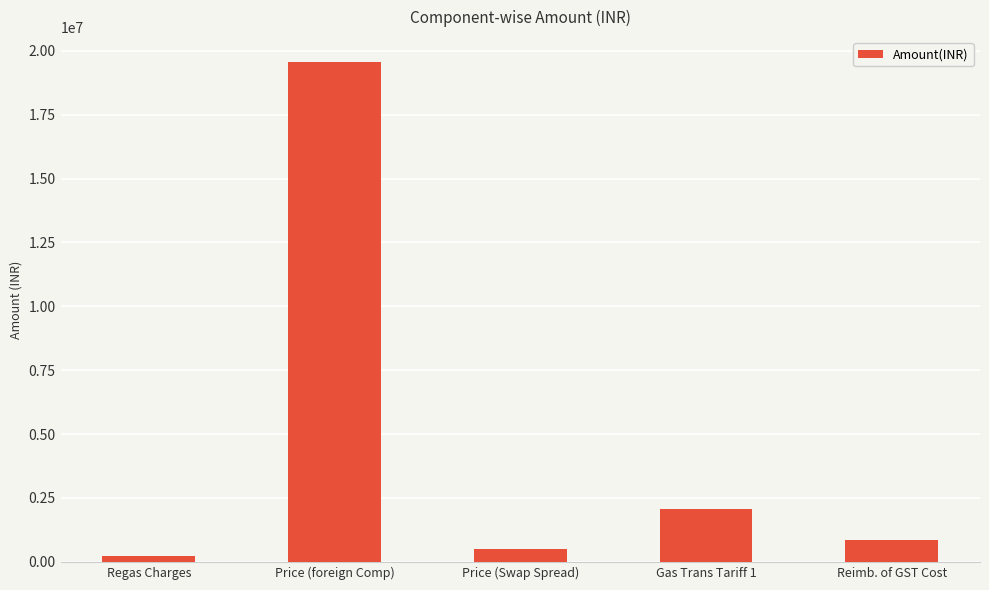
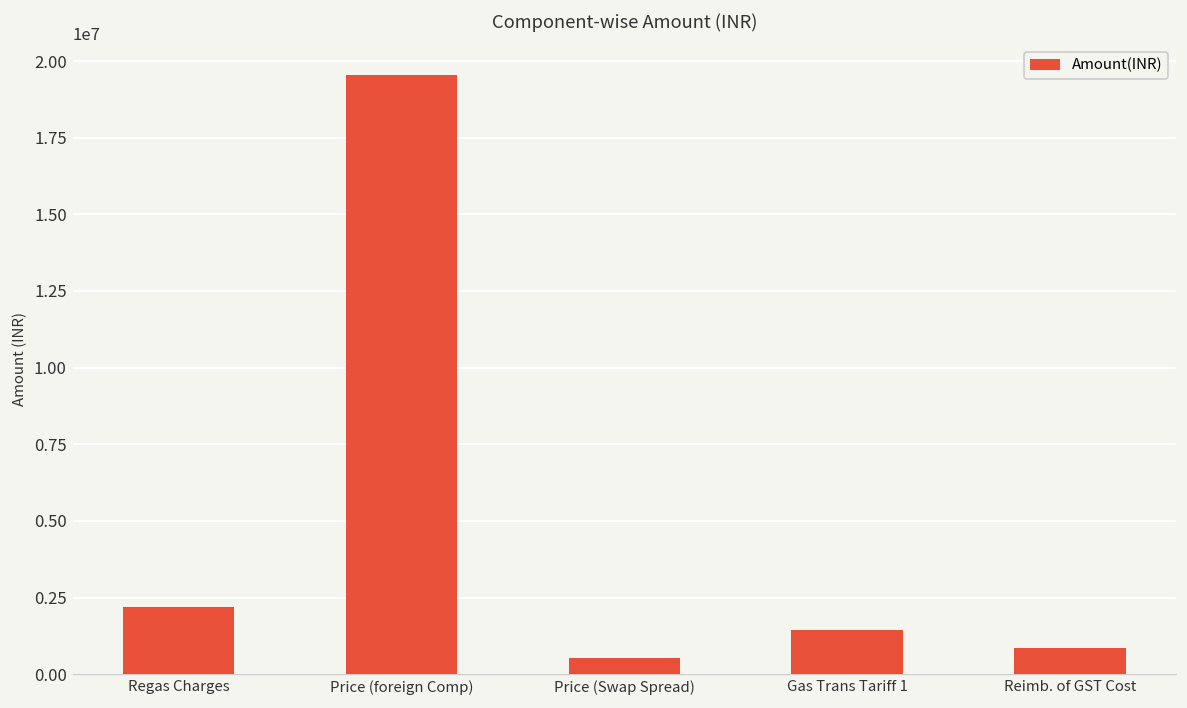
Regas Charges: 200000 -> 2200000
Gas Trans Tariff 1: 2100000 -> 1400000
